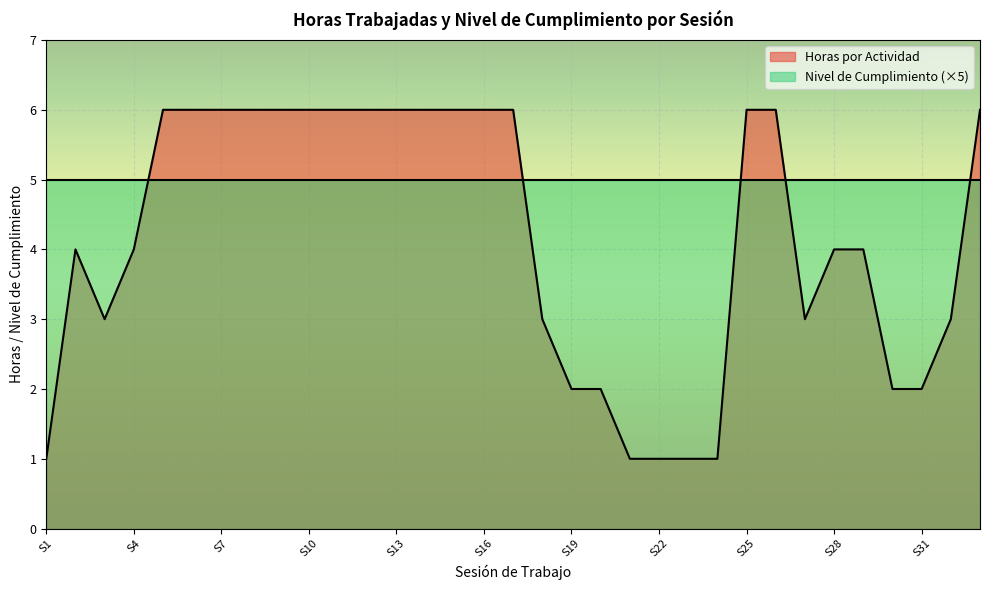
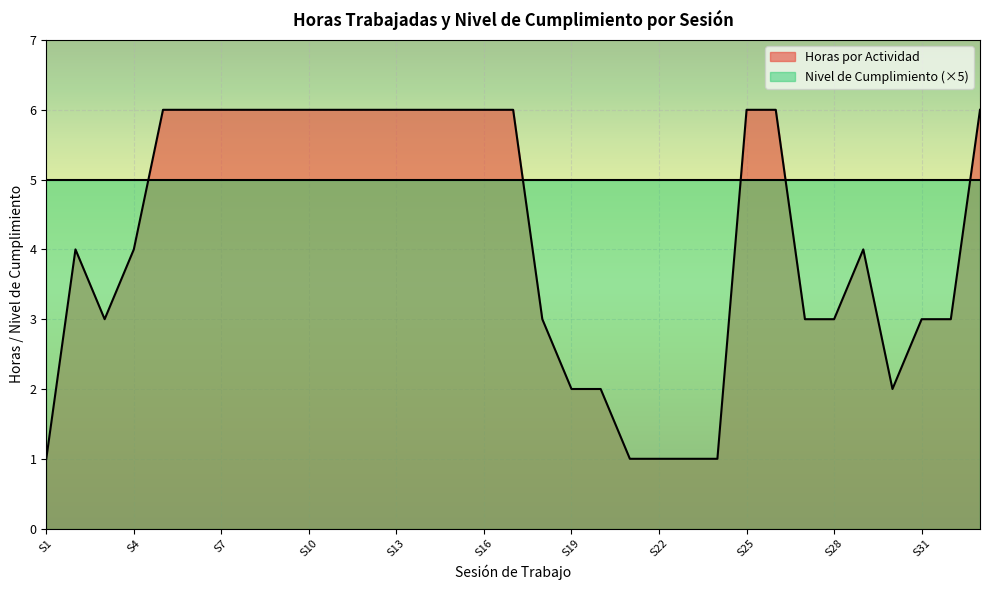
Horas por Actividad, S28: 4 -> 3
Horas por Actividad, S31: 2 -> 3
